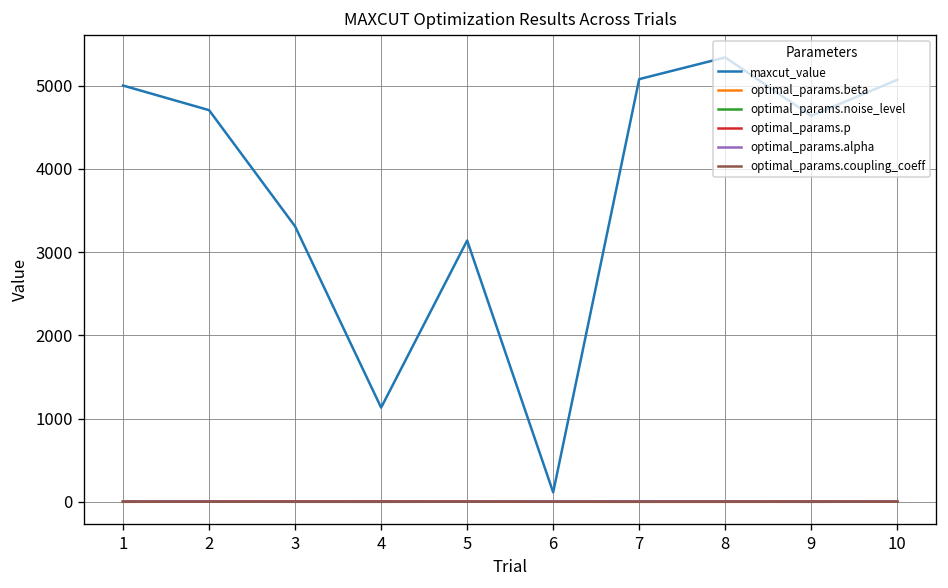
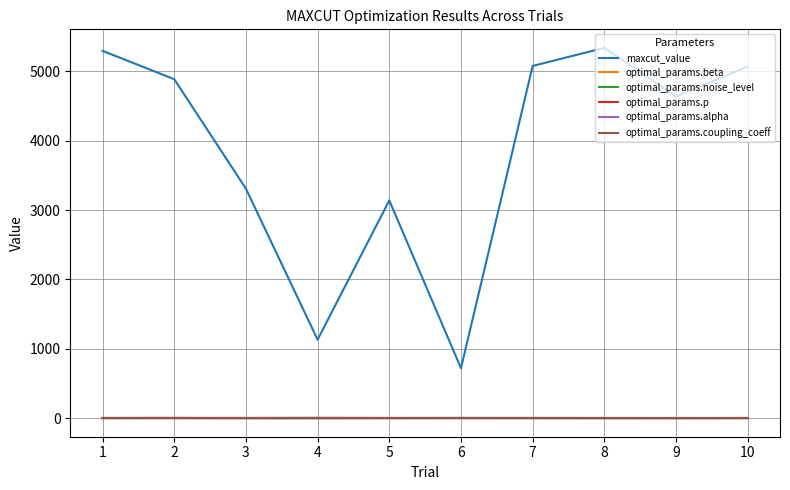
maxcut_value, 1: 5000 -> 5300
maxcut_value, 2: 4700 -> 4900
maxcut_value, 6: 100 -> 700
